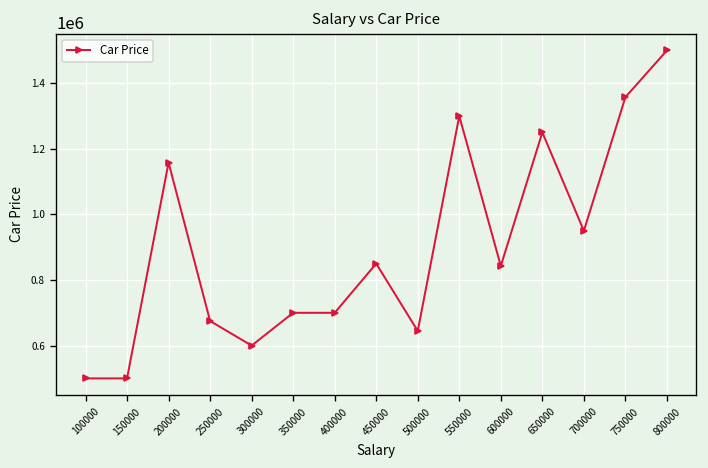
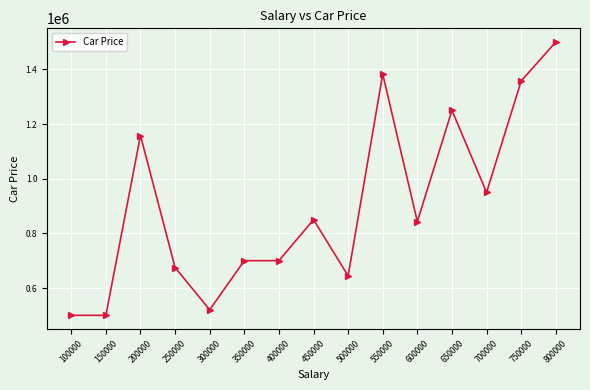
300000: 600000 -> 520000
550000: 1300000 -> 1380000
